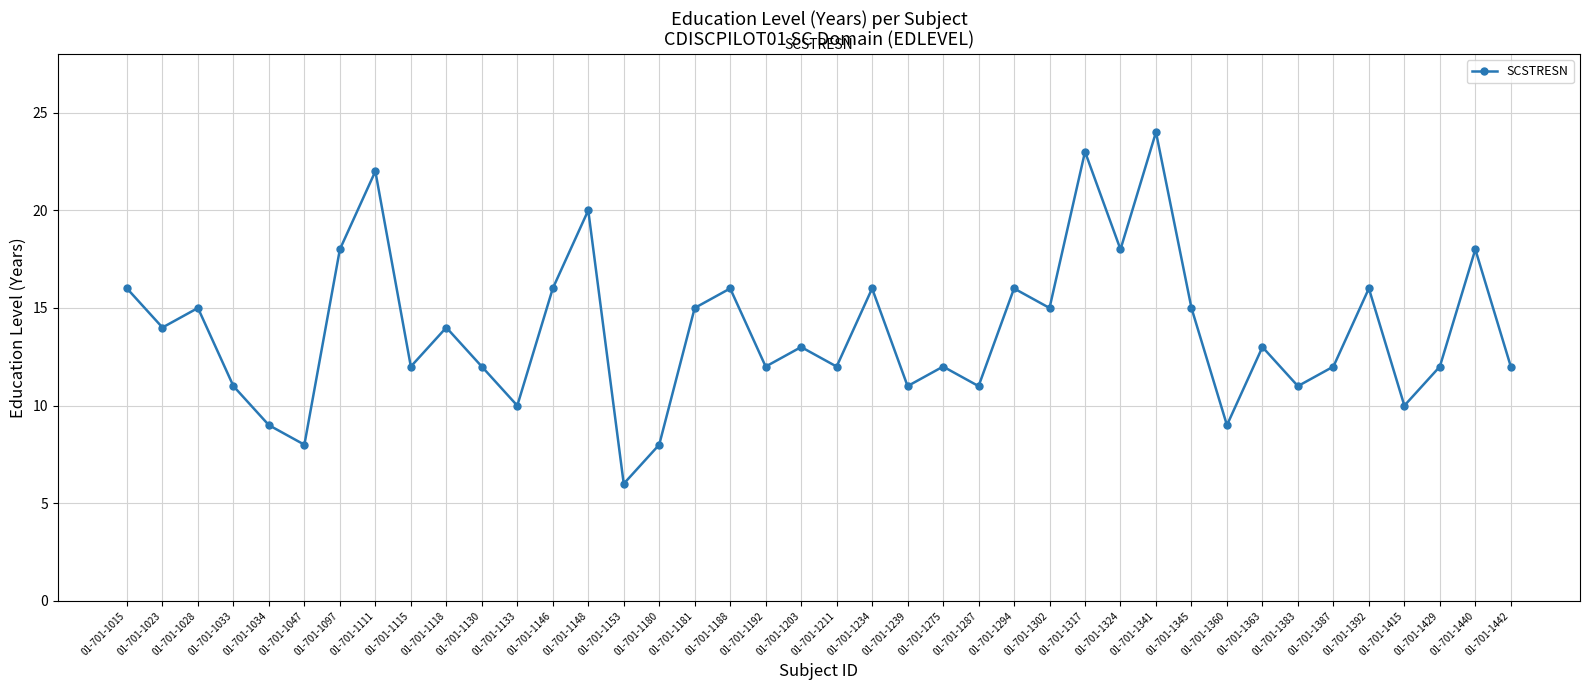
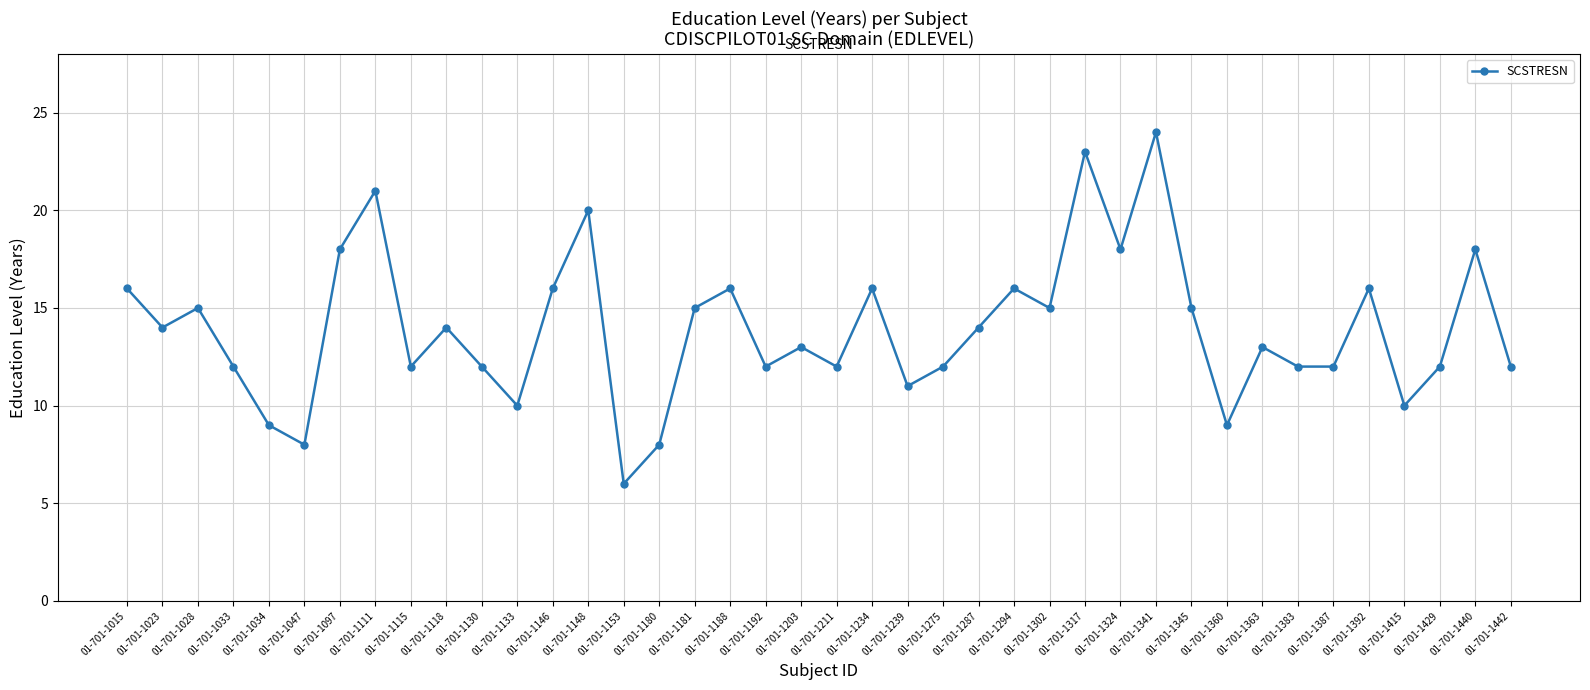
01-701-1033: 11 -> 12
01-701-1111: 22 -> 21
01-701-1287: 11 -> 14
01-701-1383: 11 -> 12
